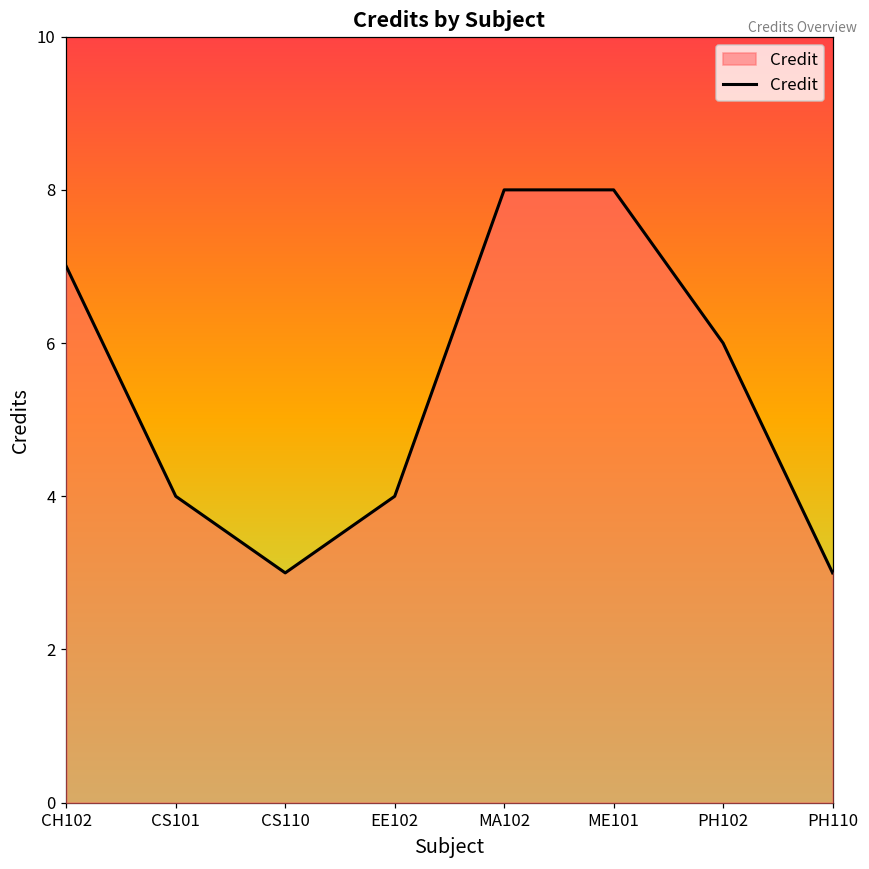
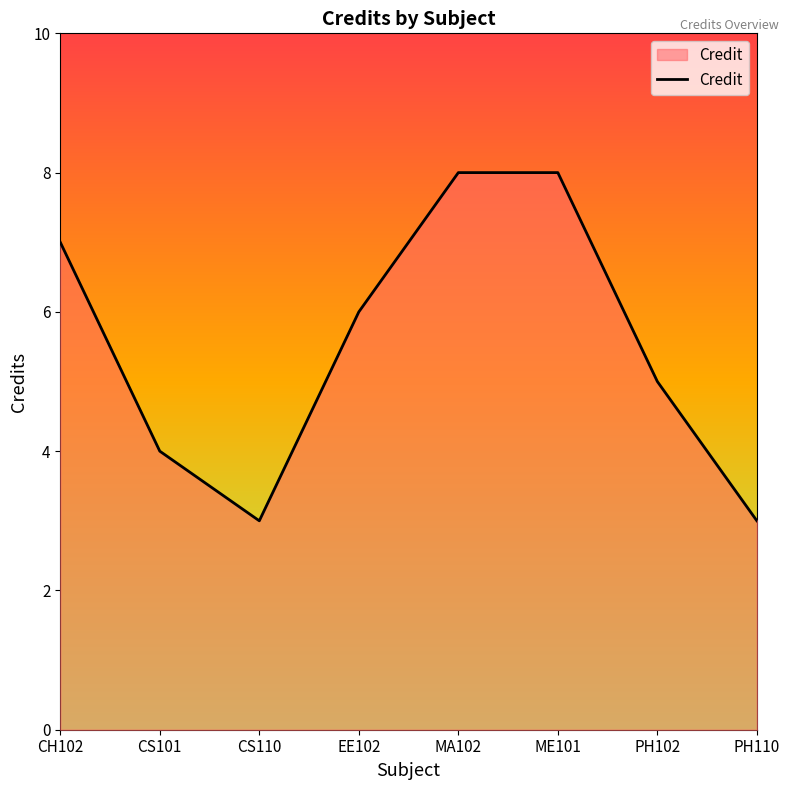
EE102: 4 -> 6
PH102: 6 -> 5
